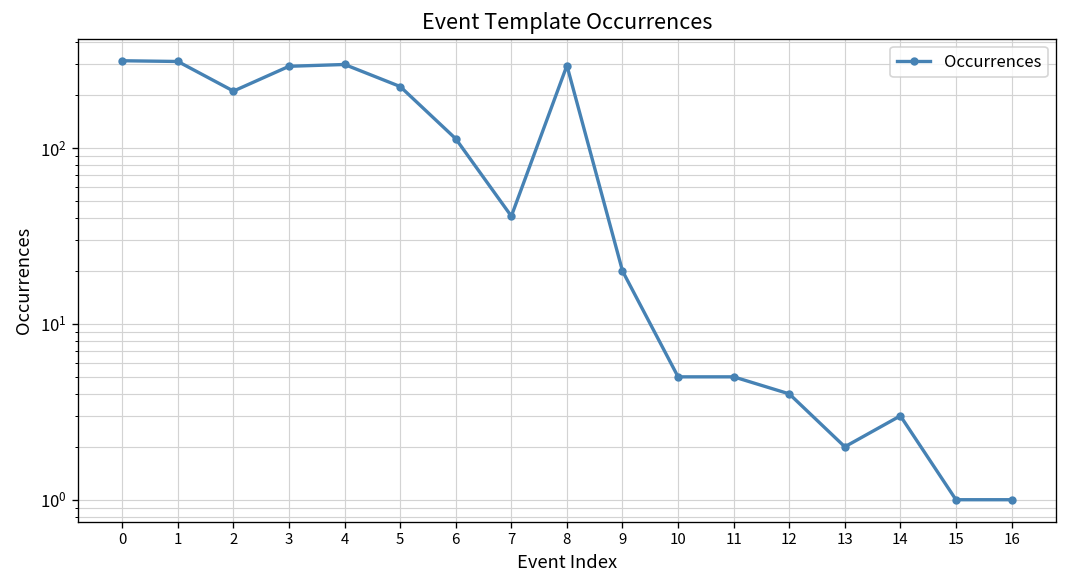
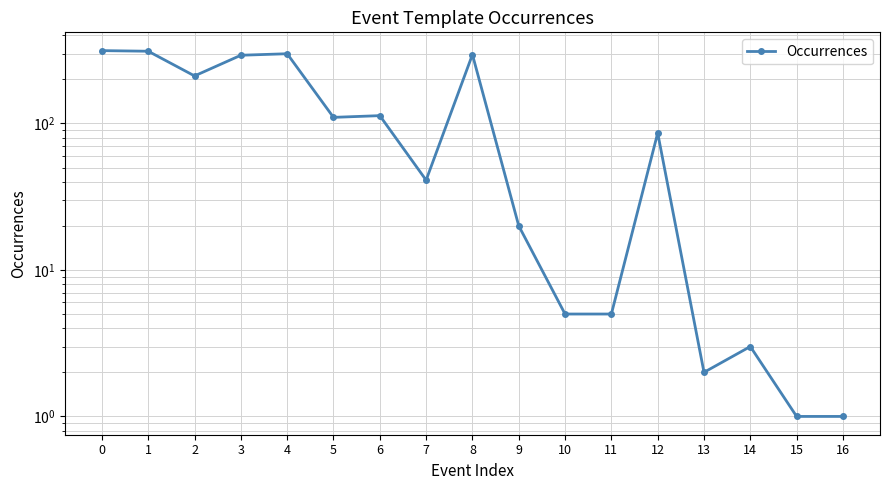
5: 220 -> 110
12: 4 -> 90
